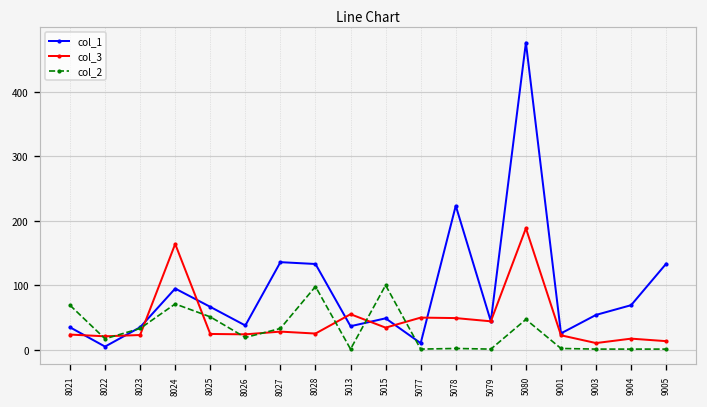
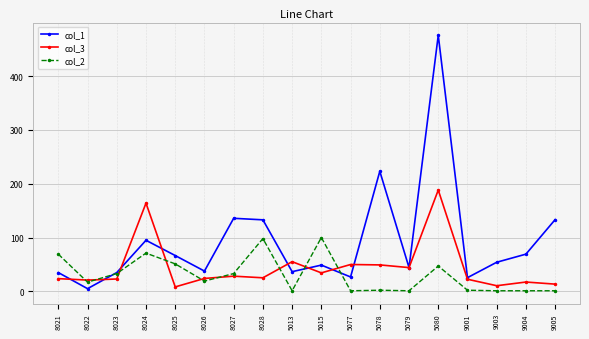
col_3, 8025: 20 -> 10
col_1, 5077: 10 -> 30
